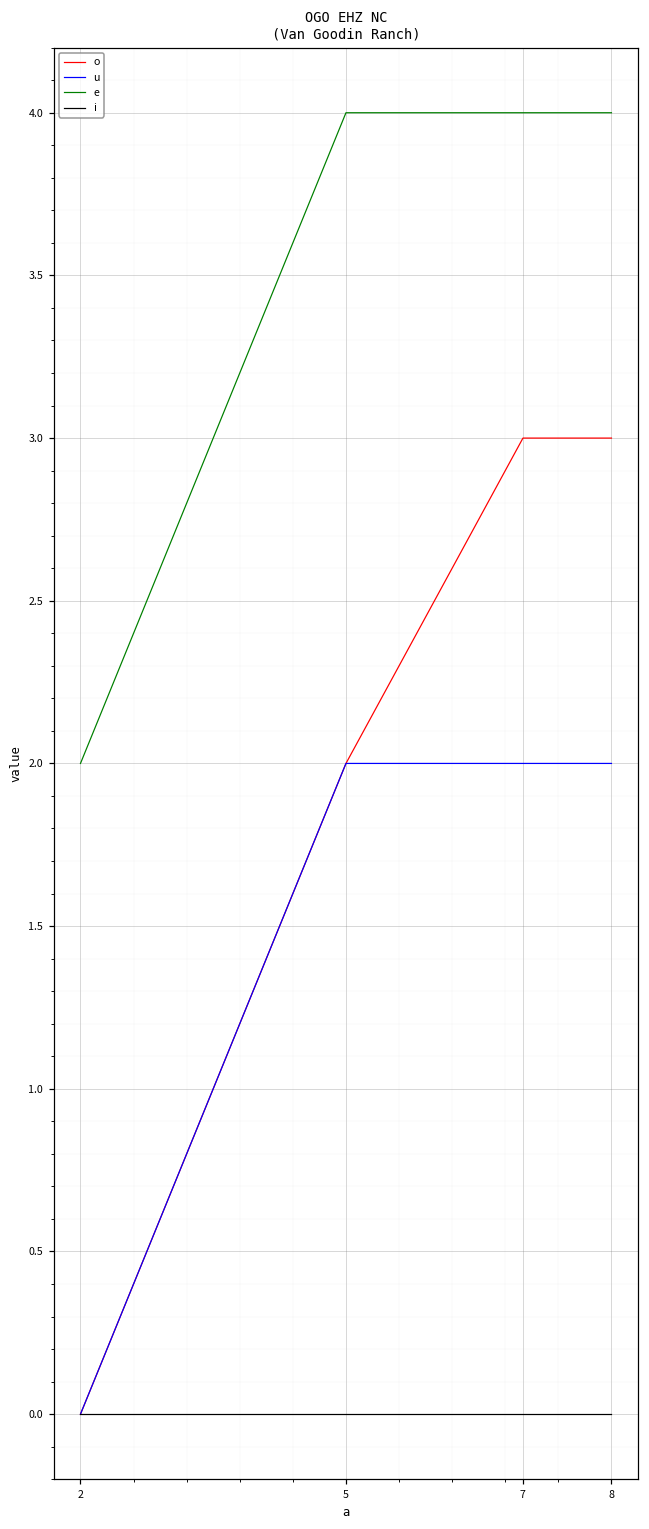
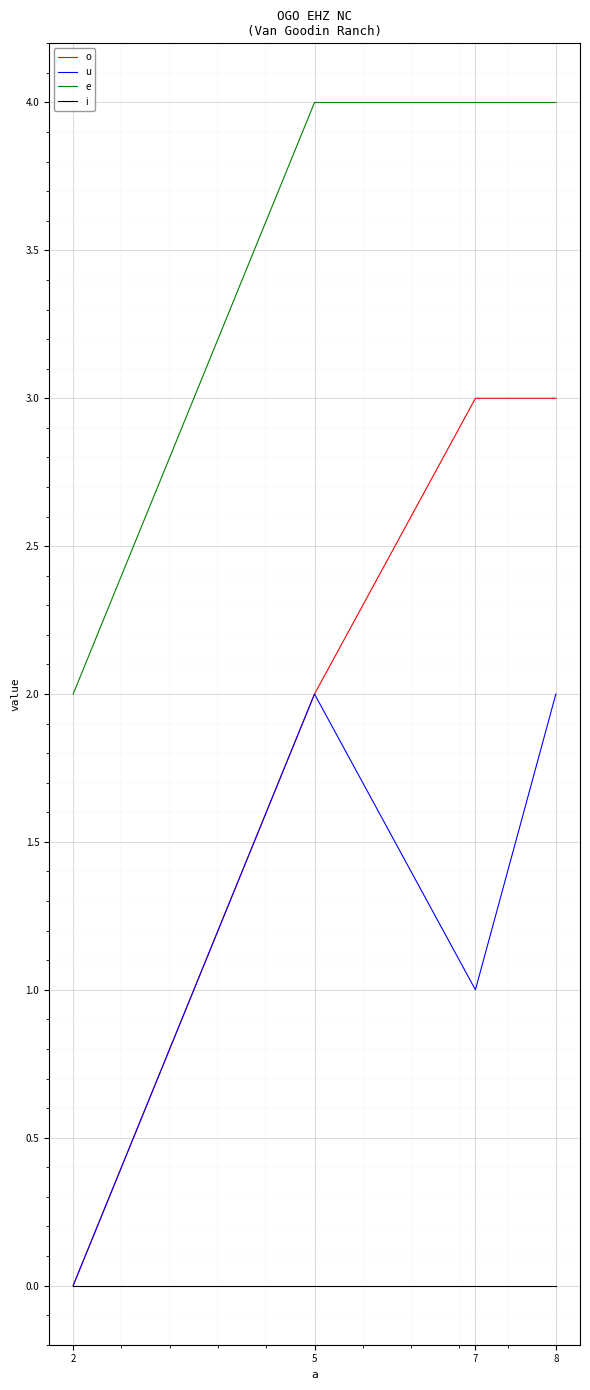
u, 7: 2 -> 1
